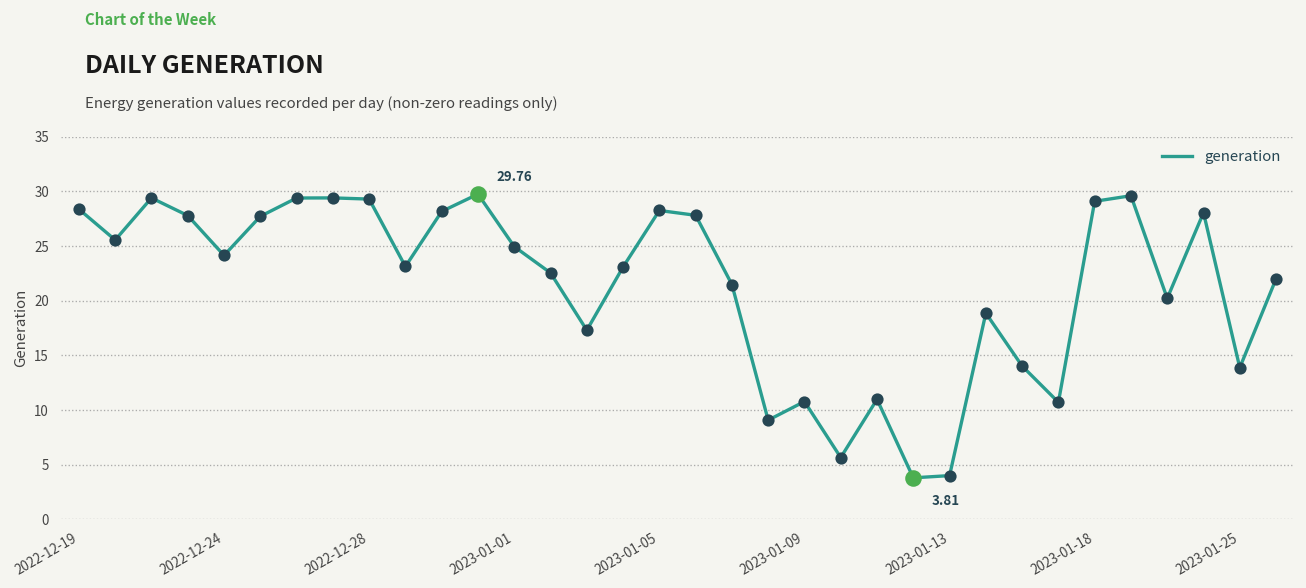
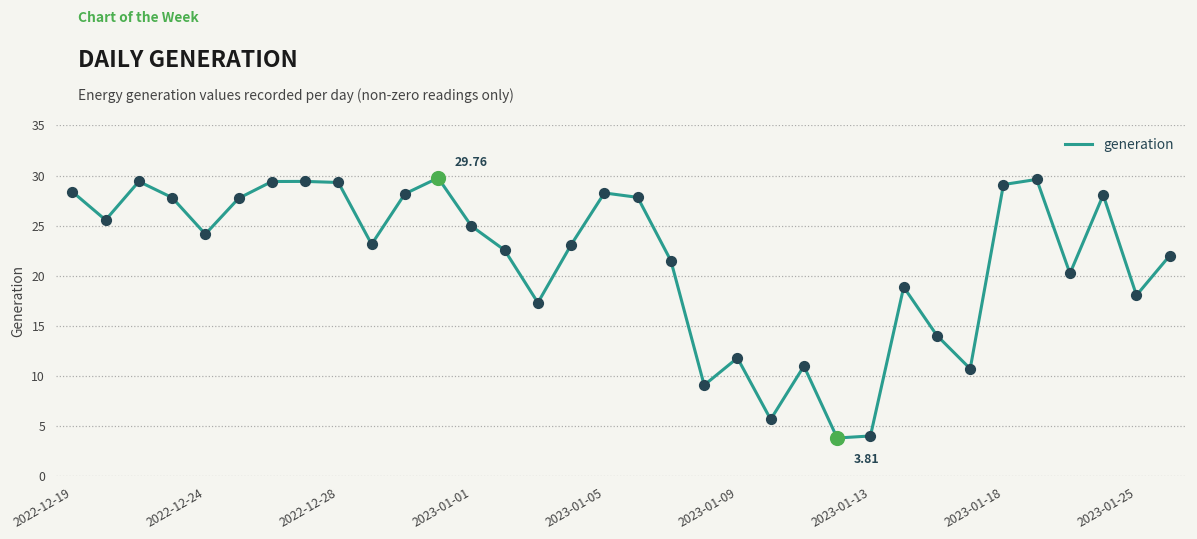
generation, 2023-01-09: 11 -> 12
generation, 2023-01-25: 14 -> 18
